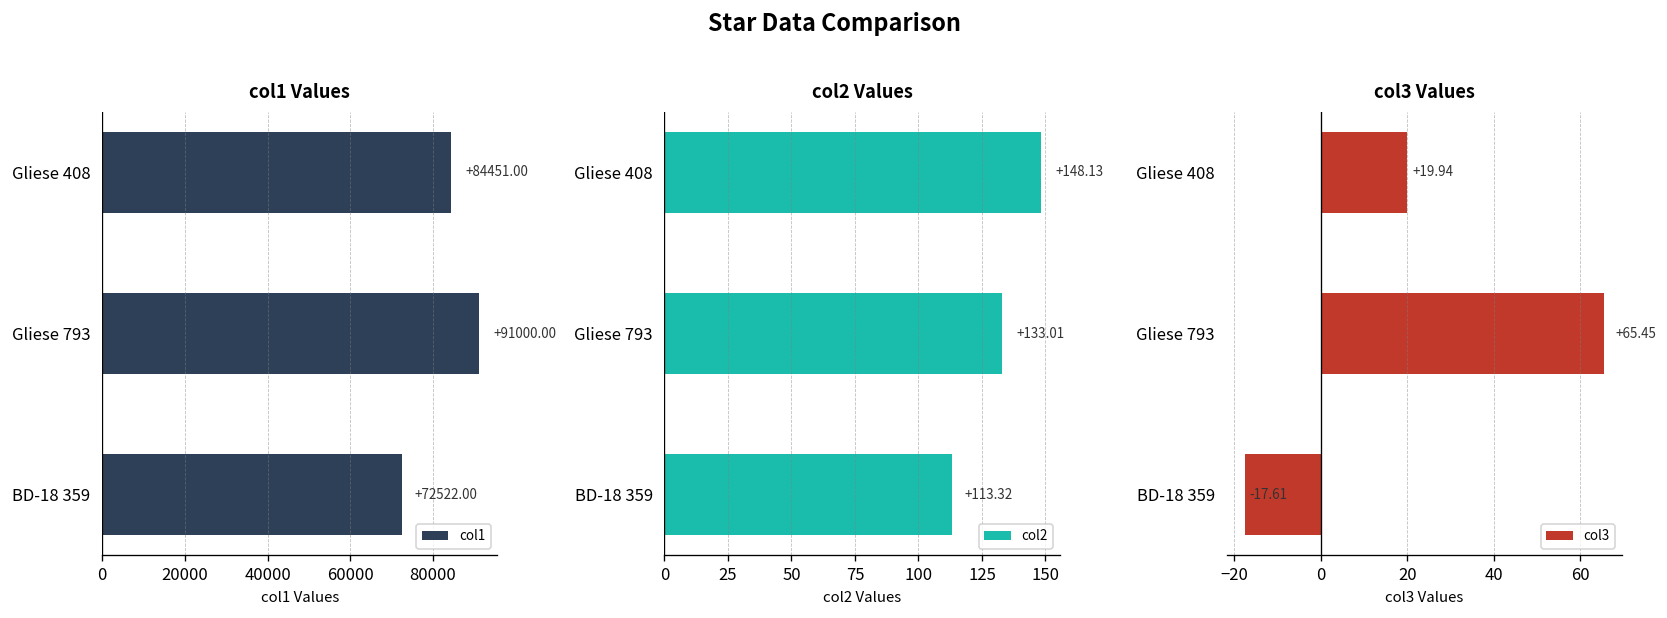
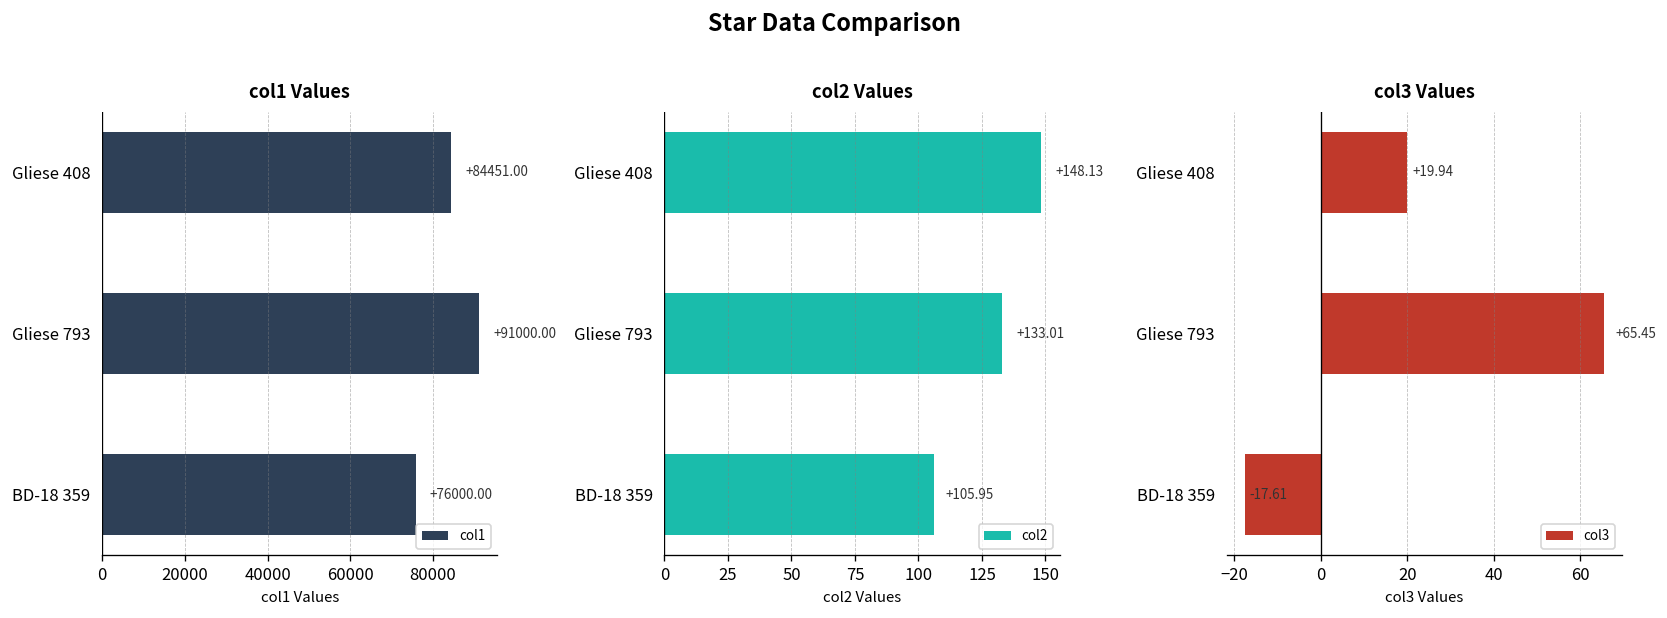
col1 Values, BD-18 359: +72522.00 -> +76000.00
col2 Values, BD-18 359: +113.32 -> +105.95
